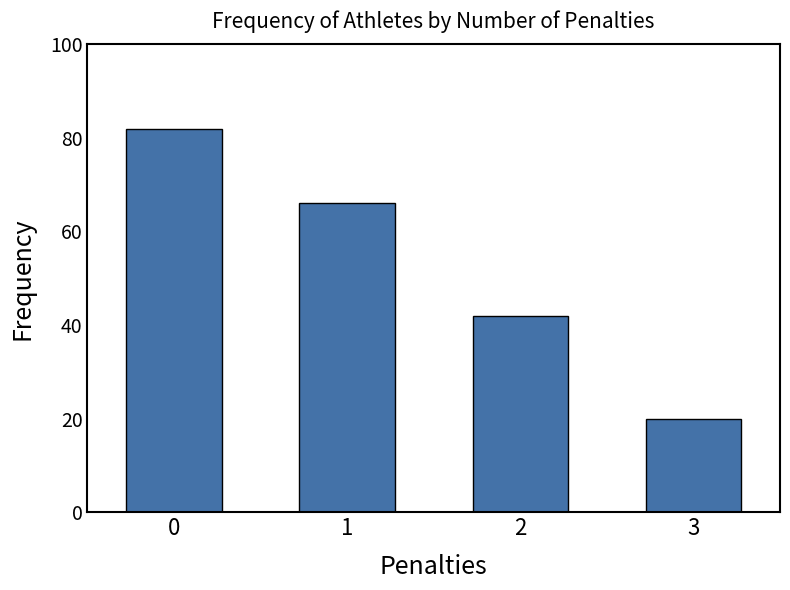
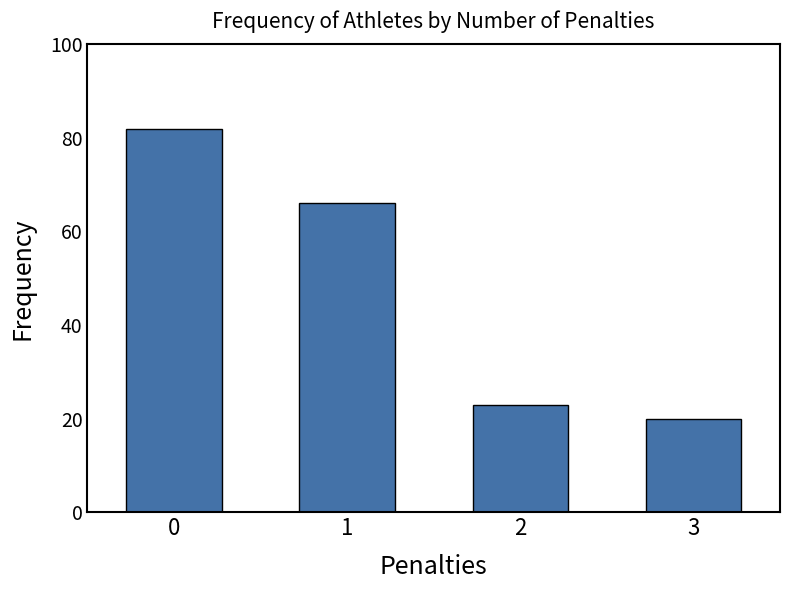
2: 42 -> 23
